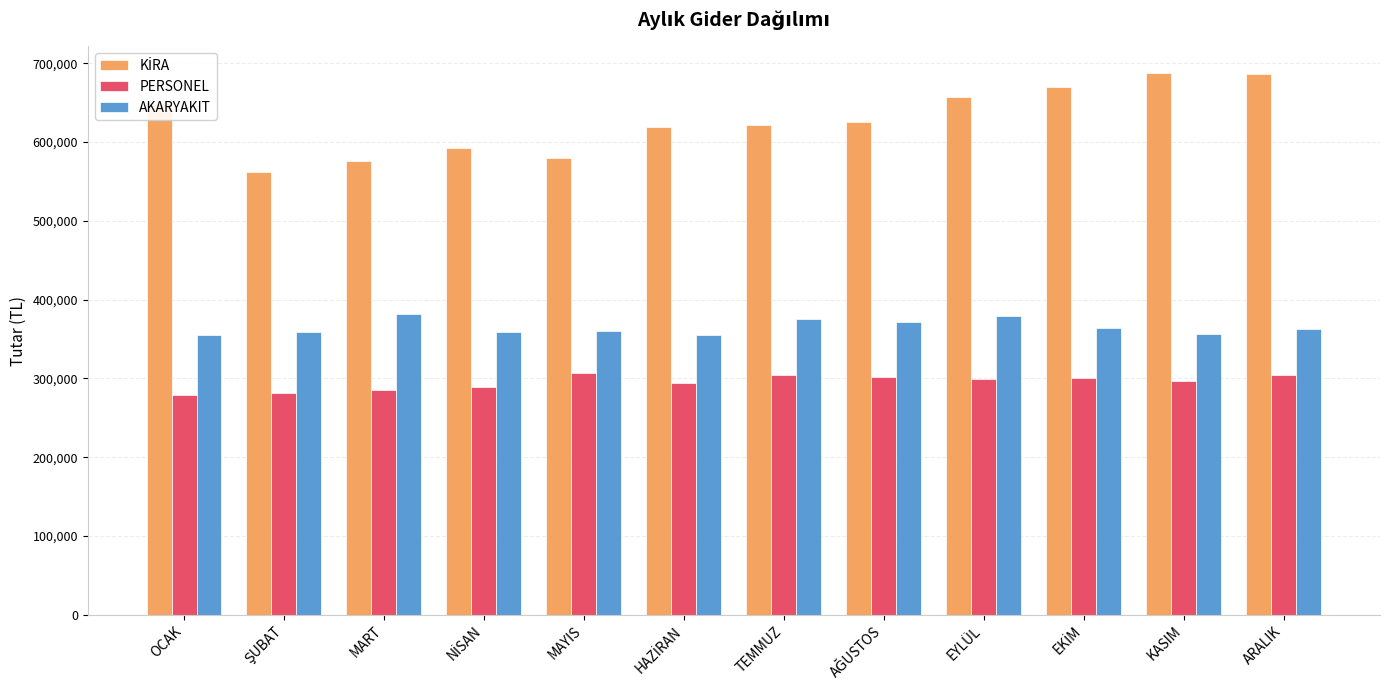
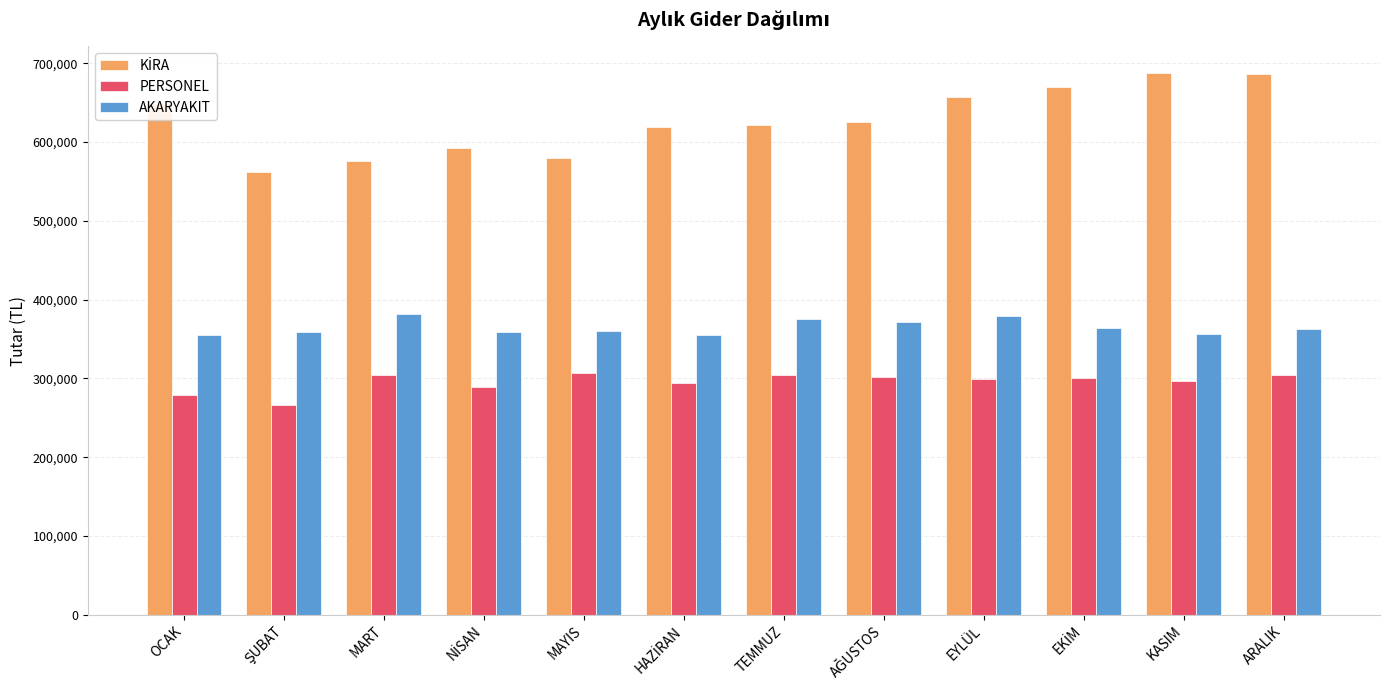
PERSONEL, ŞUBAT: 280,000 -> 270,000
PERSONEL, MART: 290,000 -> 300,000
